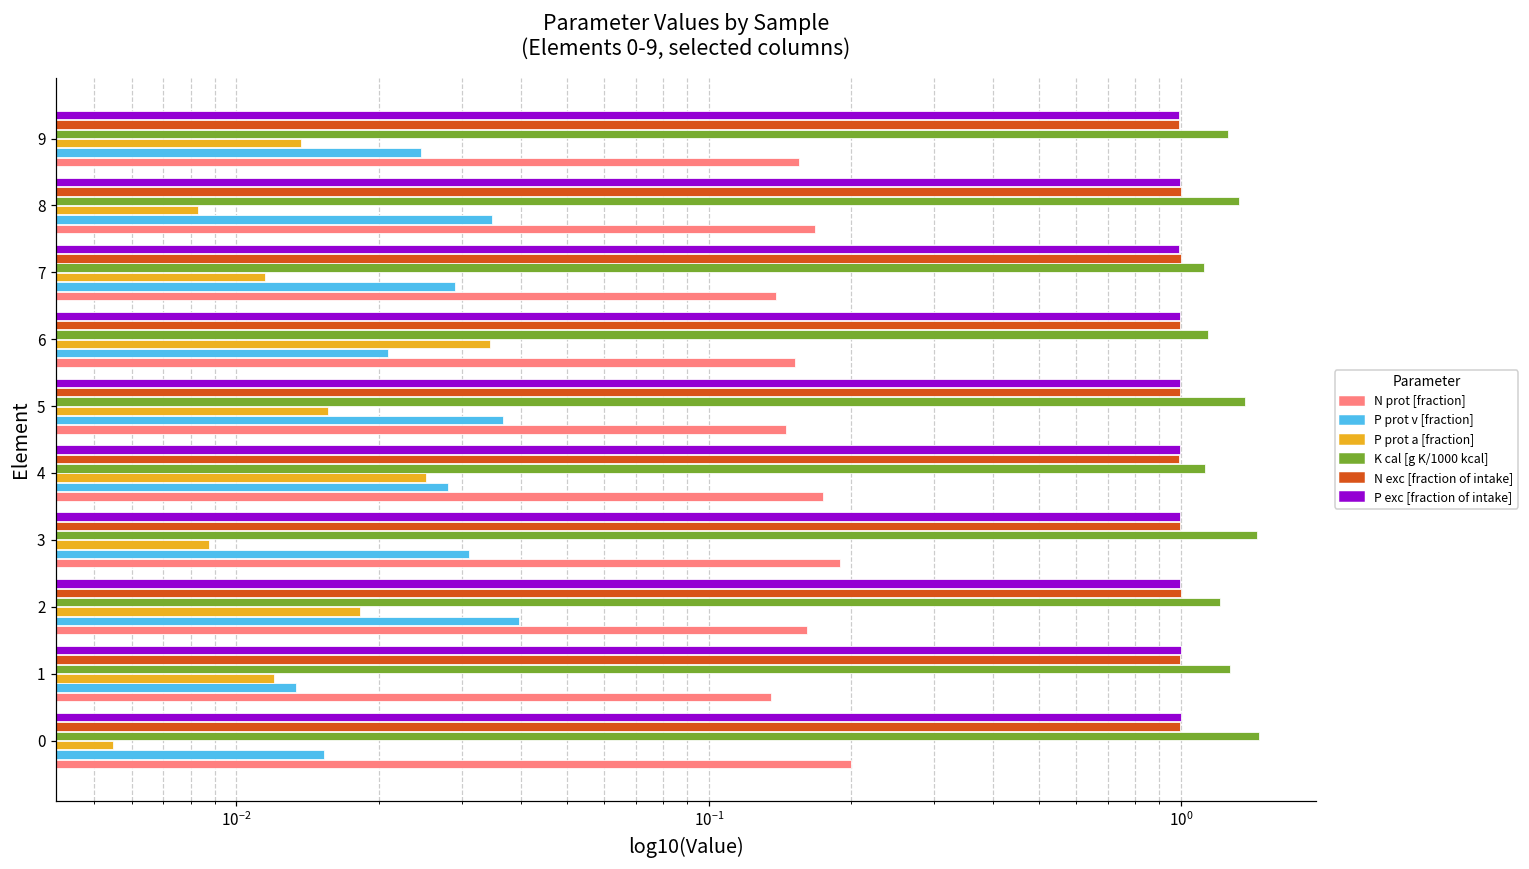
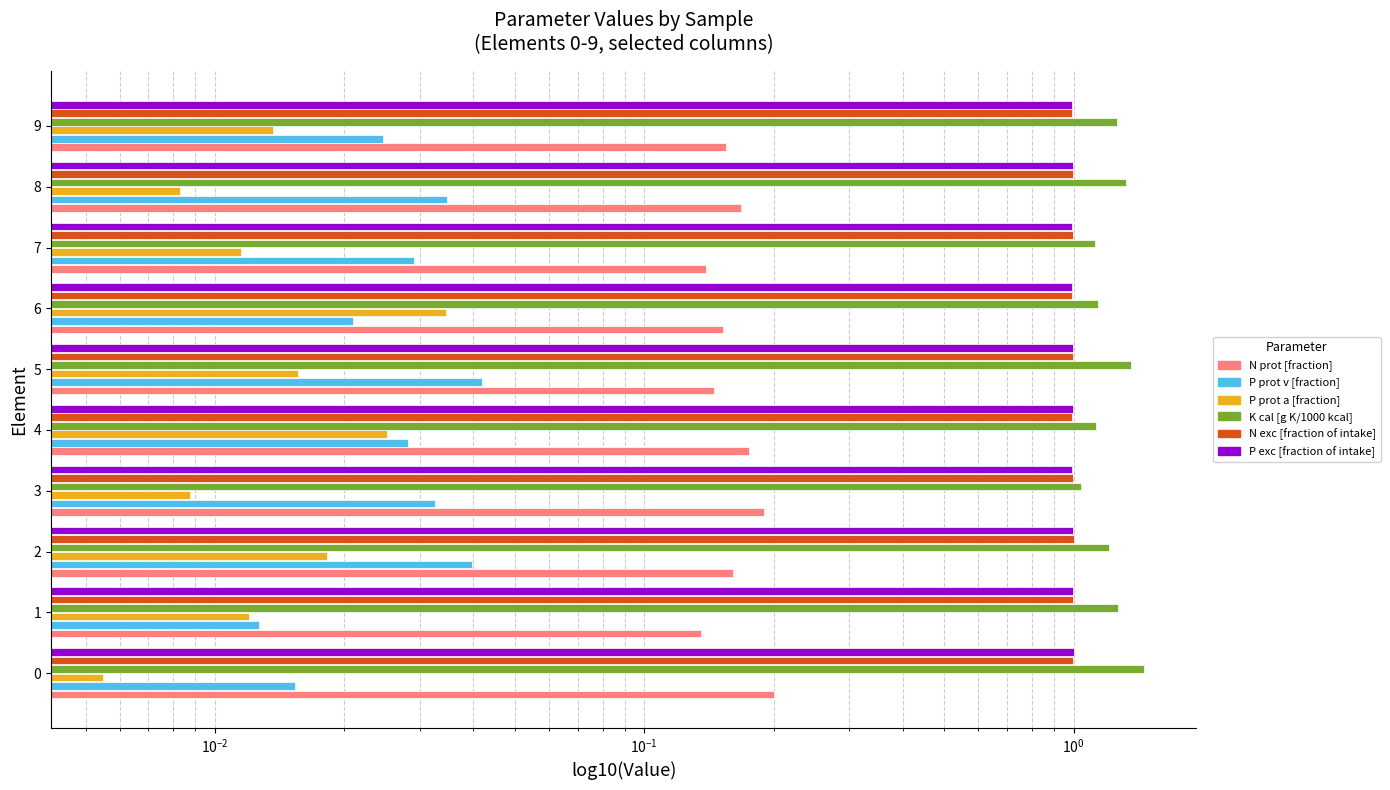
P prot v [fraction], 5: 0.037 -> 0.042
K cal [g K/1000 kcal], 3: 1.45 -> 1.04
P prot v [fraction], 3: 0.031 -> 0.033
P prot v [fraction], 1: 0.0134 -> 0.0127
